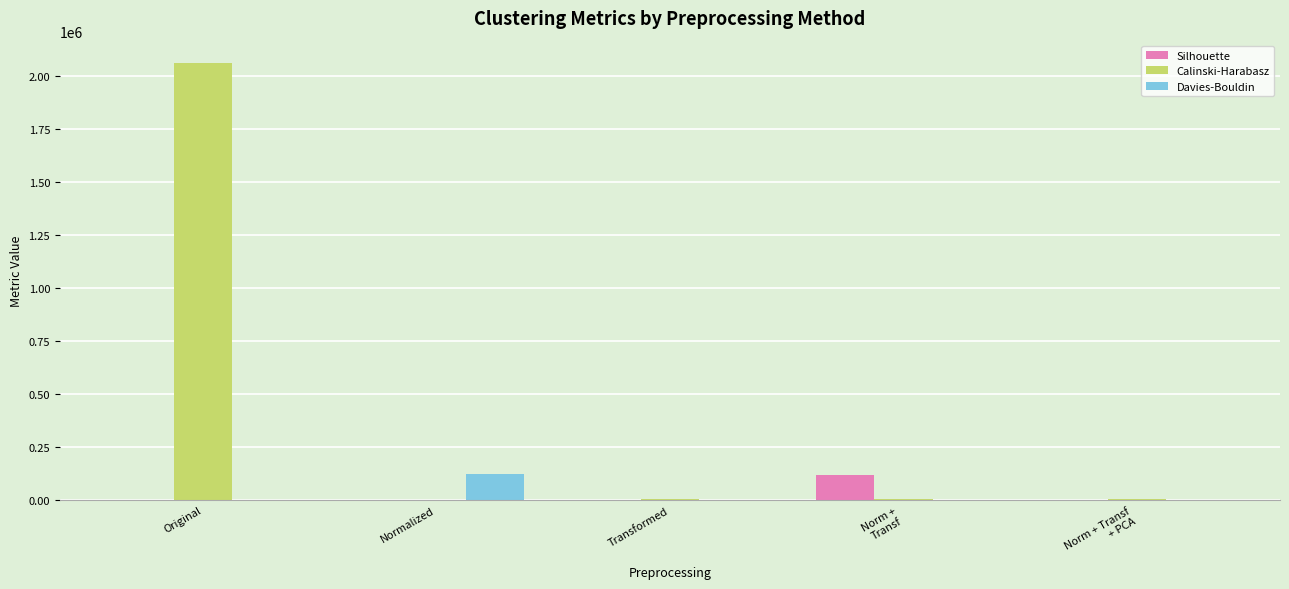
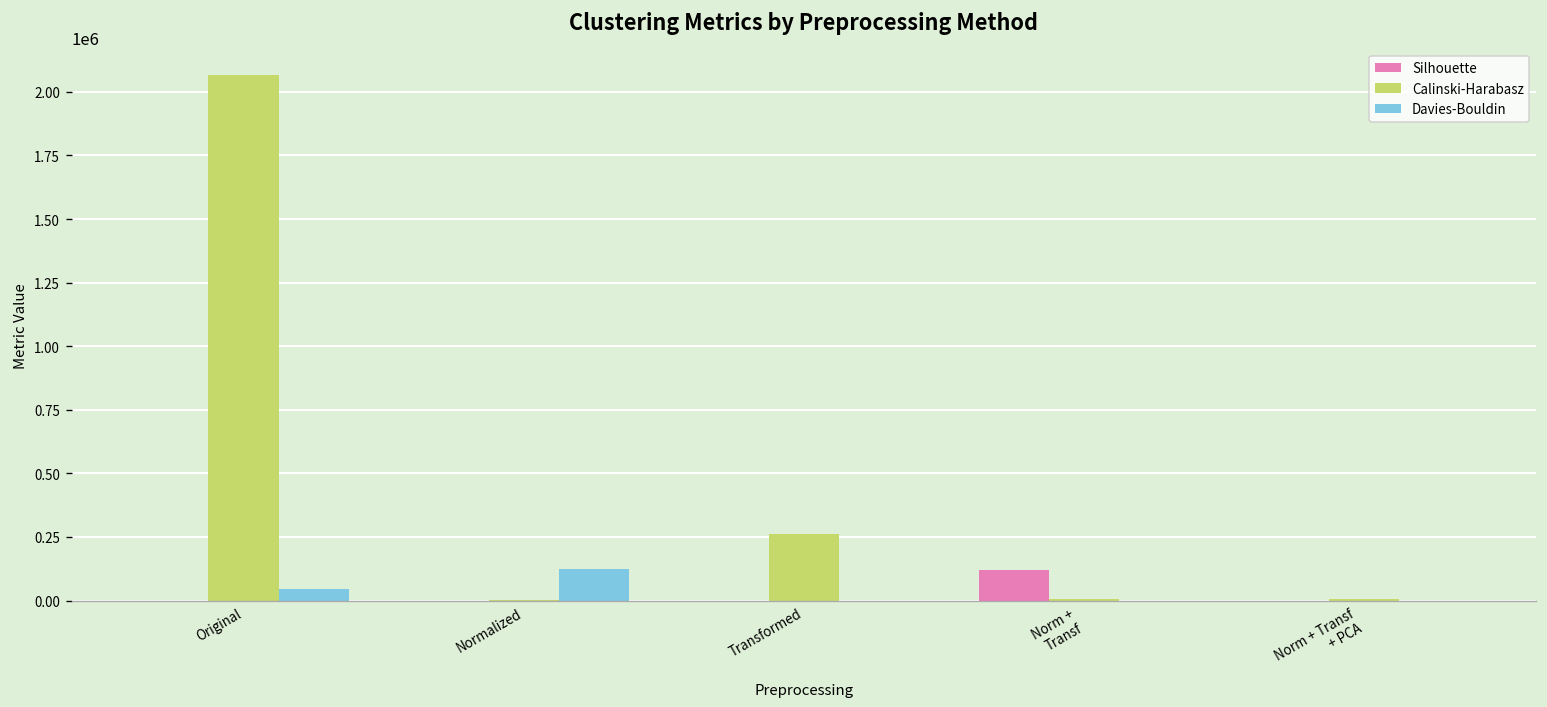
Davies-Bouldin, Original: 0 -> 50000
Calinski-Harabasz, Transformed: 10000 -> 260000
